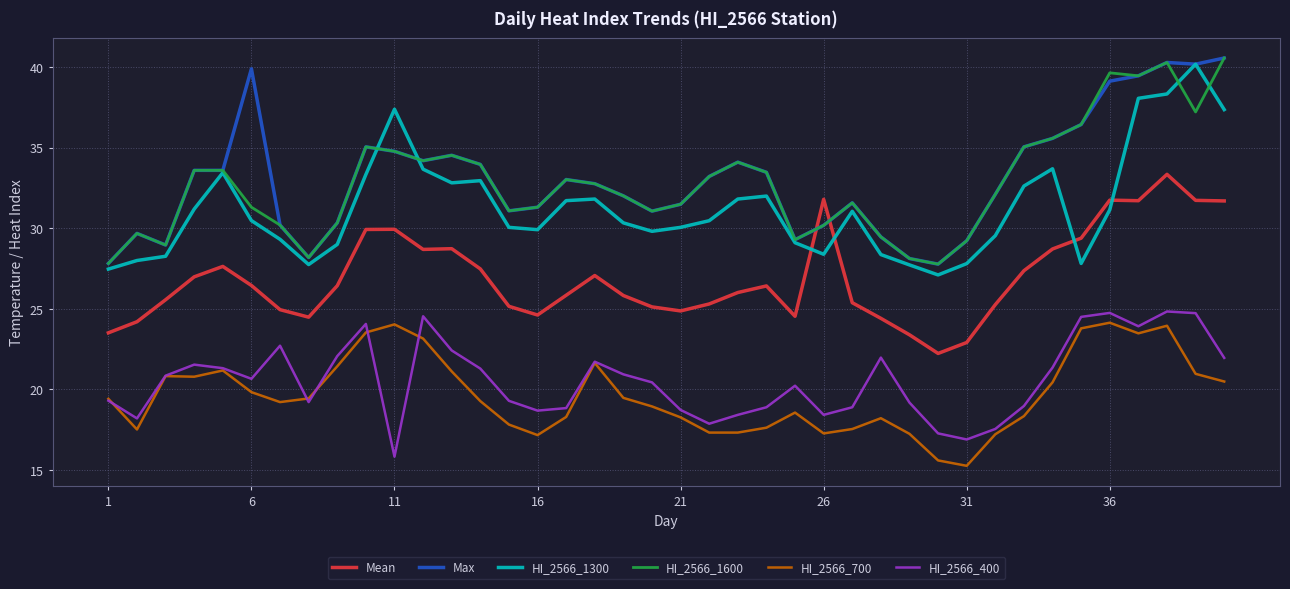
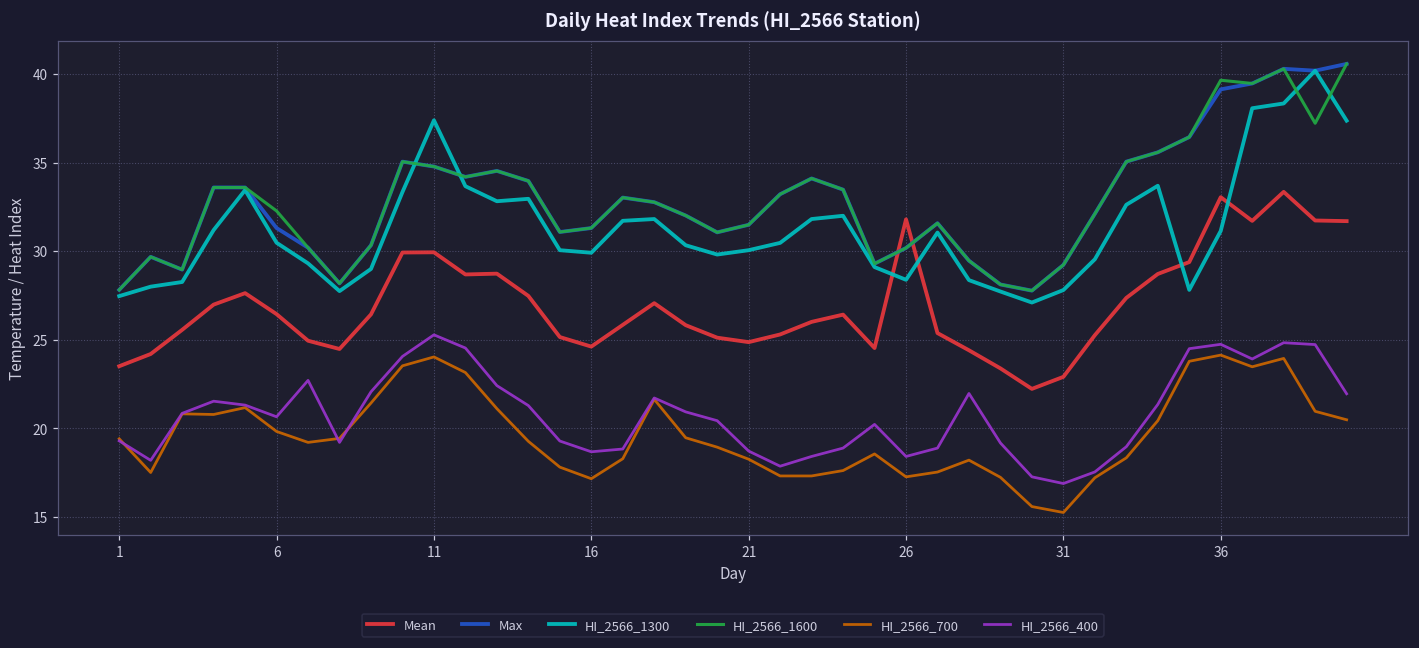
Max, 6: 39.9 -> 31.3
HI_2566_1600, 6: 31.3 -> 32.3
HI_2566_400, 11: 15.8 -> 25.3
Mean, 36: 31.7 -> 33.0
